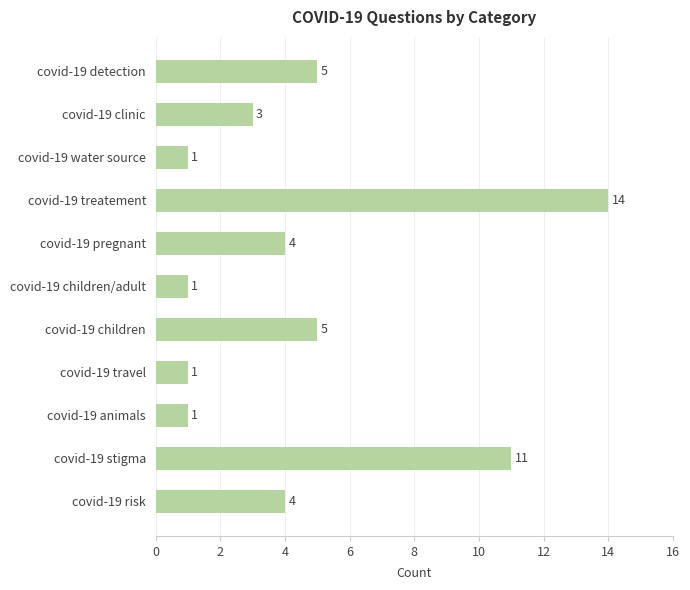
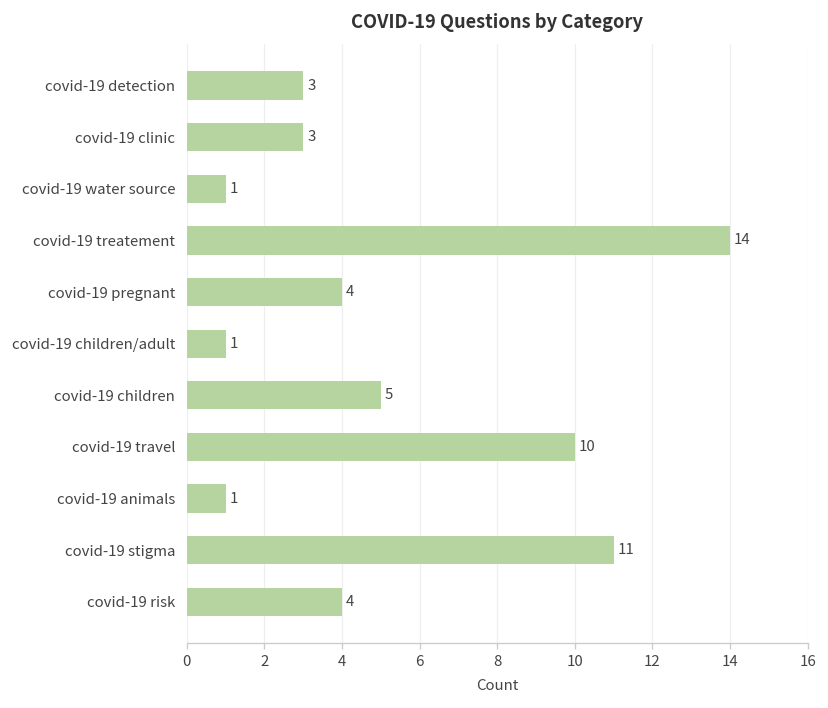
covid-19 detection: 5 -> 3
covid-19 travel: 1 -> 10
